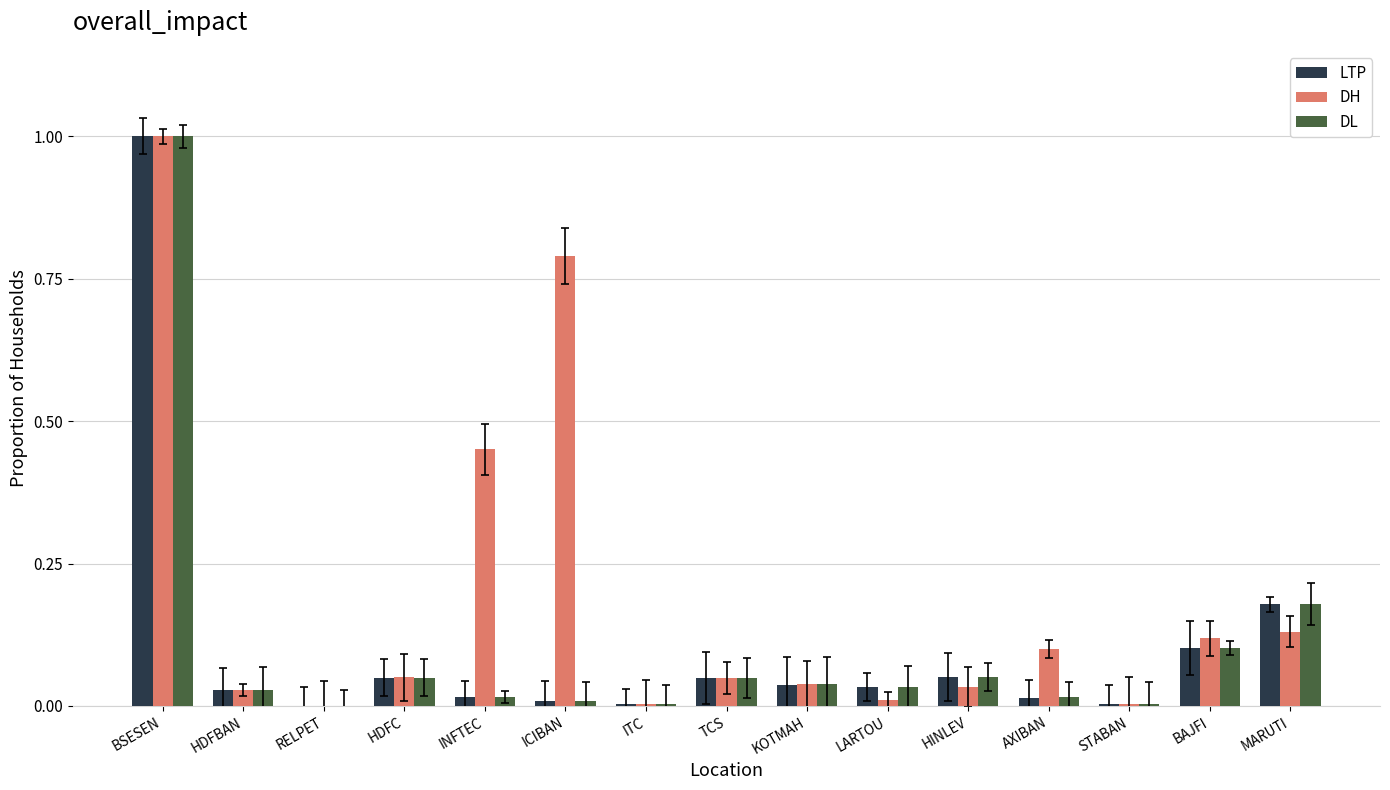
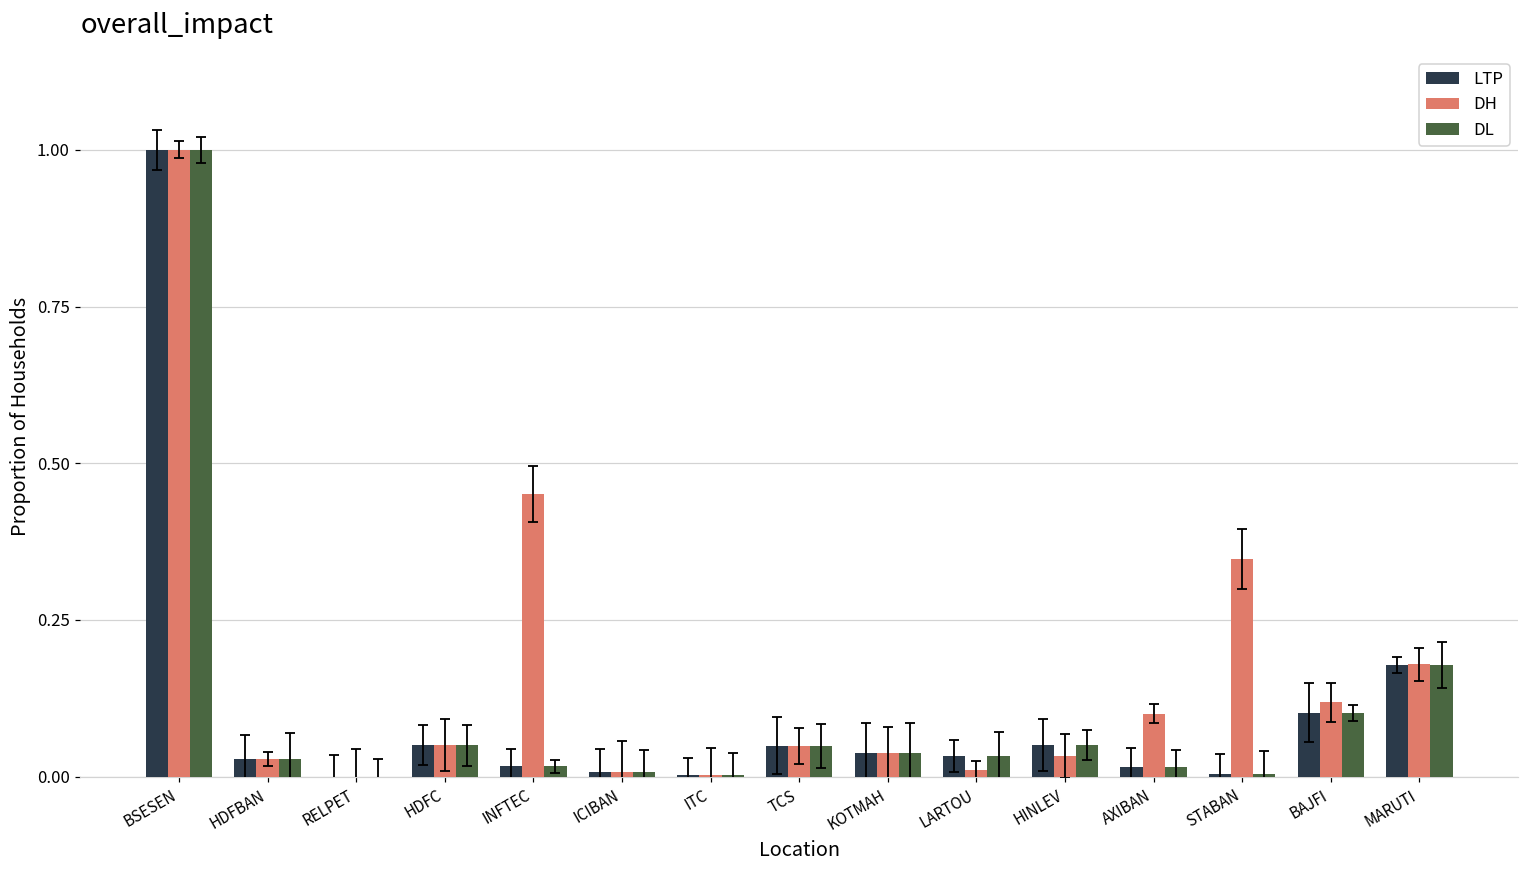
DH, ICIBAN: 0.79 -> 0.01
DH, STABAN: 0.00 -> 0.35
DH, MARUTI: 0.13 -> 0.18
